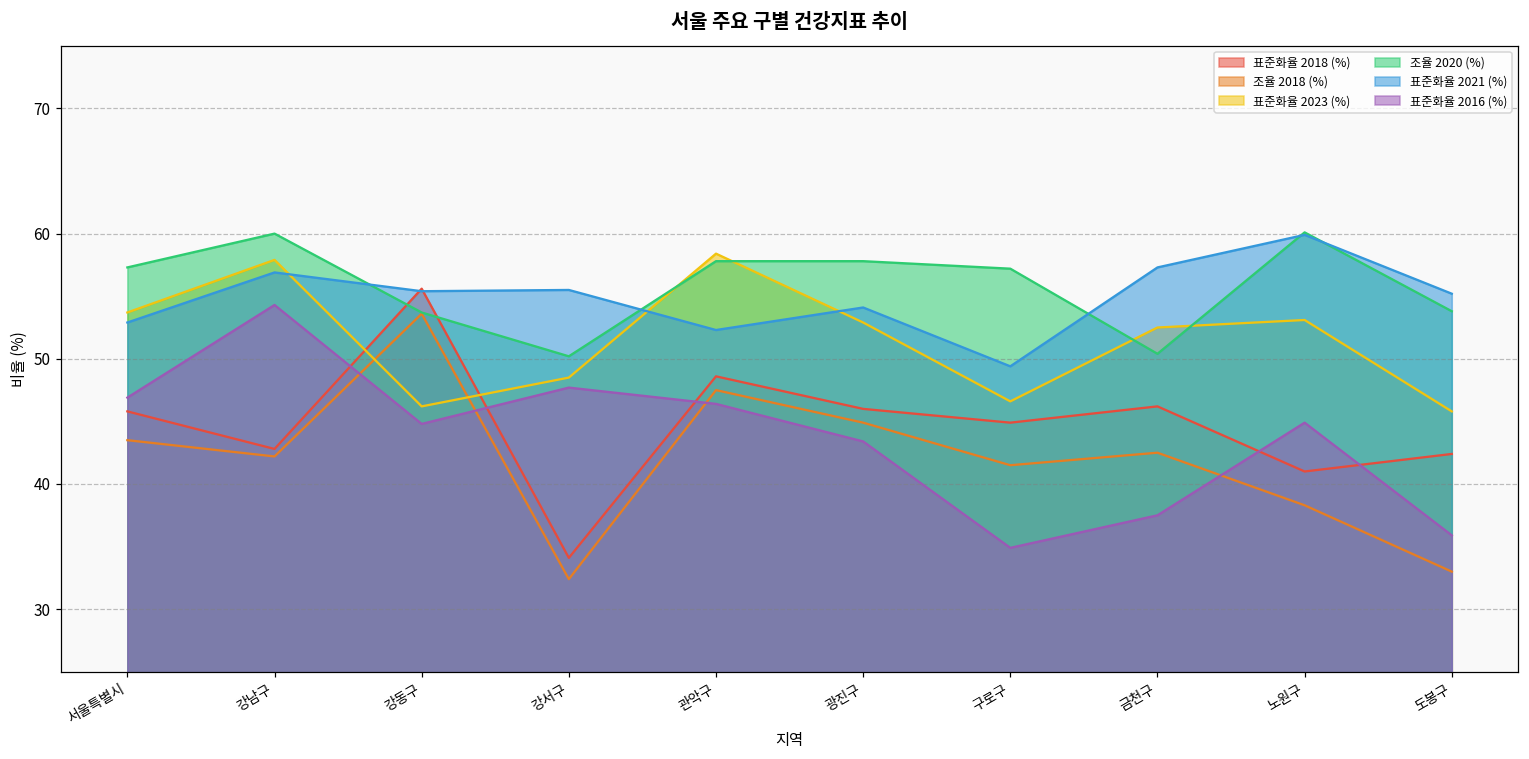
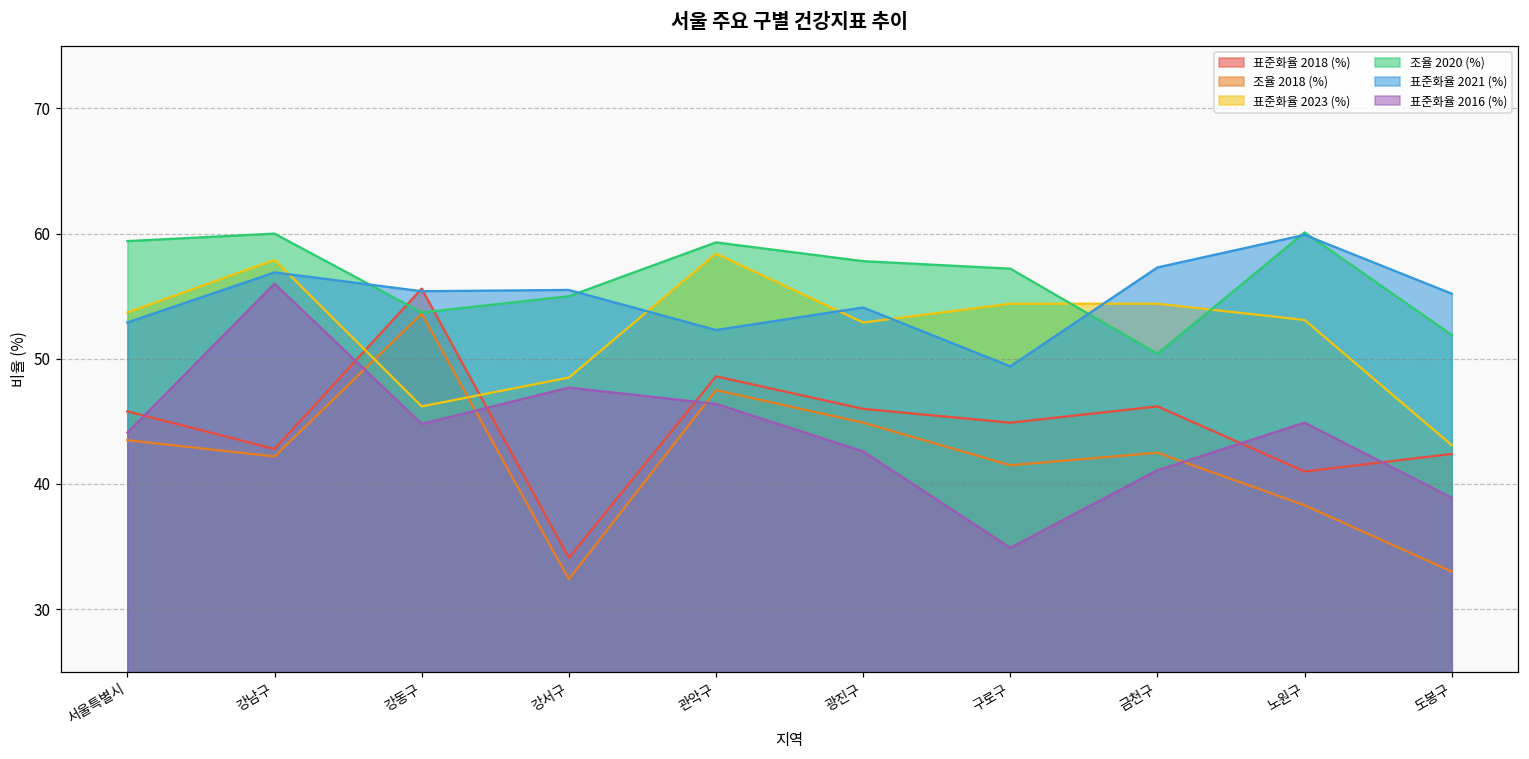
조율 2020 (%), 서울특별시: 57.3 -> 59.4
표준화율 2016 (%), 서울특별시: 46.9 -> 44.1
표준화율 2016 (%), 강남구: 54.3 -> 56.0
조율 2020 (%), 강서구: 50.2 -> 55.0
조율 2020 (%), 관악구: 57.8 -> 59.3
표준화율 2016 (%), 광진구: 43.4 -> 42.6
표준화율 2023 (%), 구로구: 46.6 -> 54.4
표준화율 2023 (%), 금천구: 52.5 -> 54.4
표준화율 2016 (%), 금천구: 37.5 -> 41.1
표준화율 2023 (%), 도봉구: 45.8 -> 43.1
조율 2020 (%), 도봉구: 53.8 -> 51.9
표준화율 2016 (%), 도봉구: 35.9 -> 38.9
